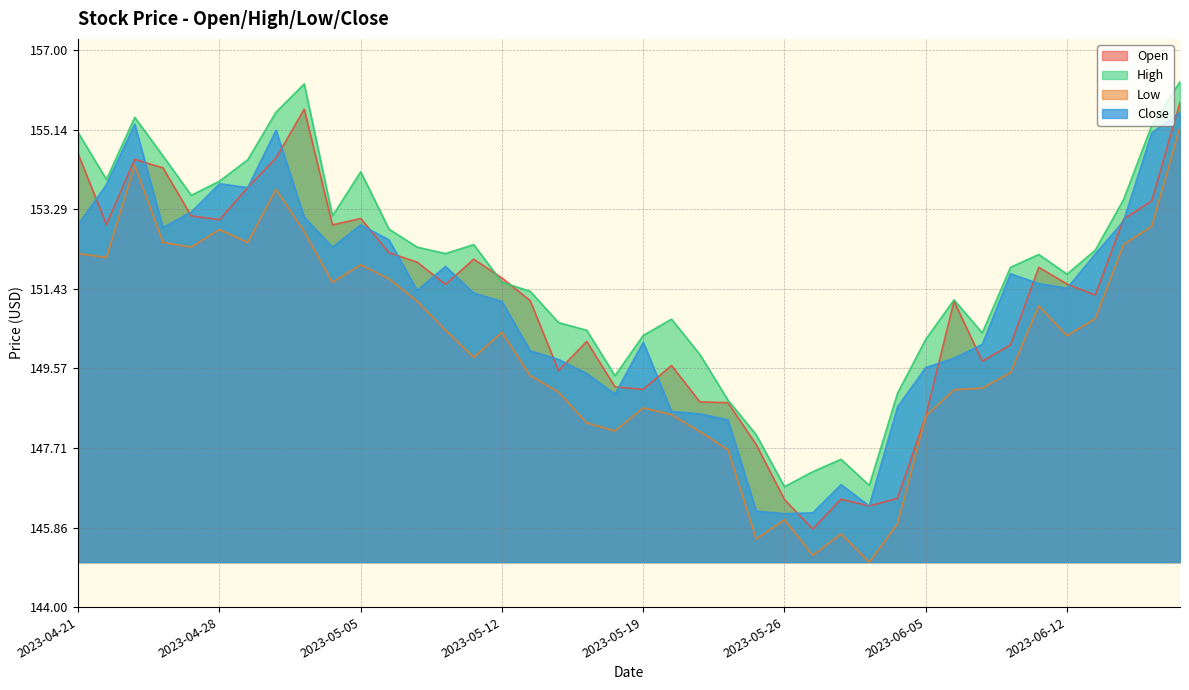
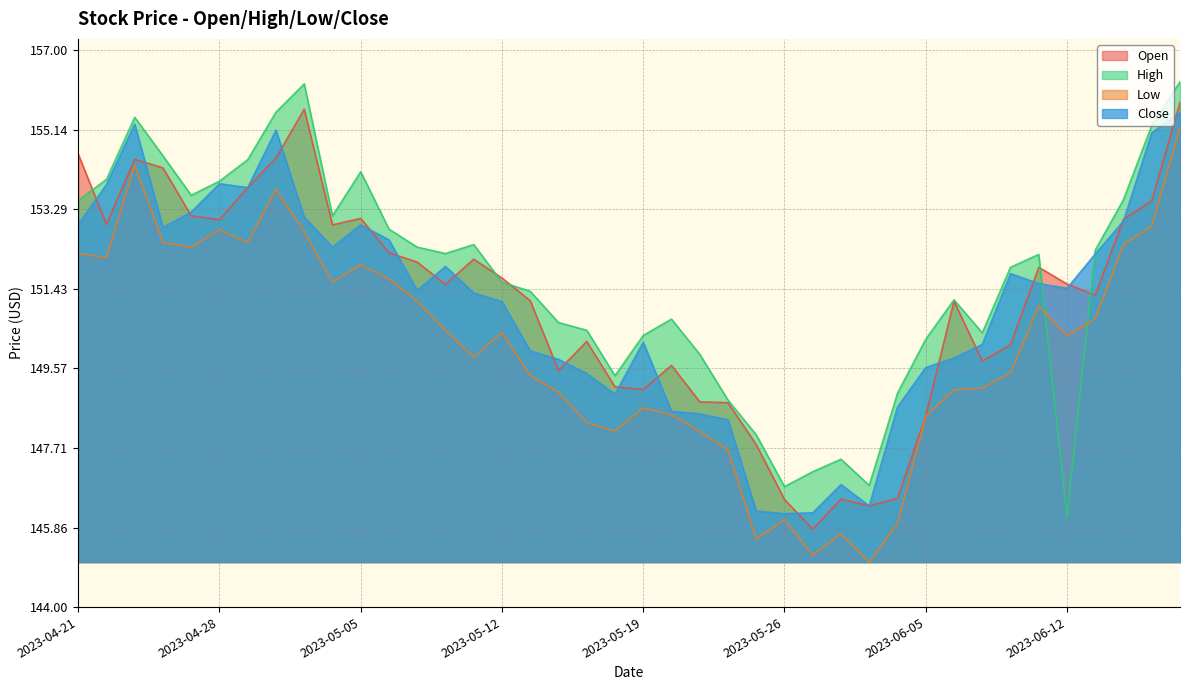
High, 2023-04-21: 155.1 -> 153.5
High, 2023-06-12: 151.8 -> 146.1
